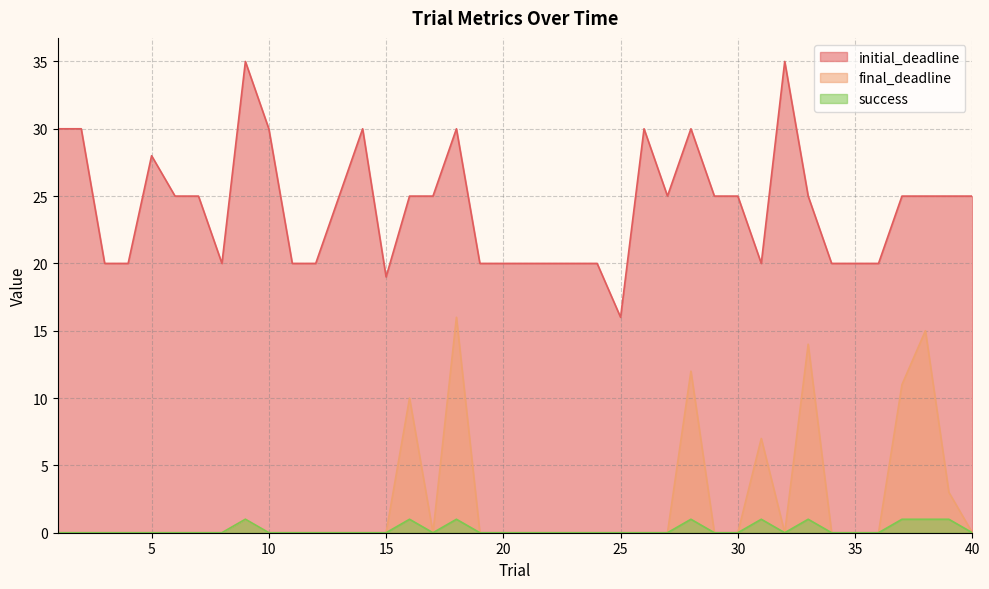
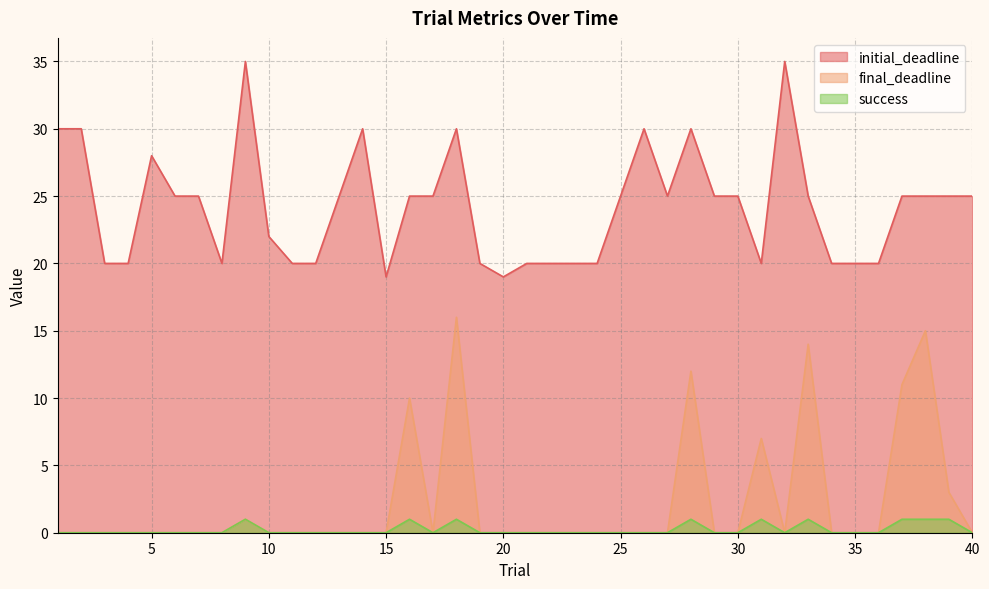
initial_deadline, 10: 30 -> 22
initial_deadline, 20: 20 -> 19
initial_deadline, 25: 16 -> 25
